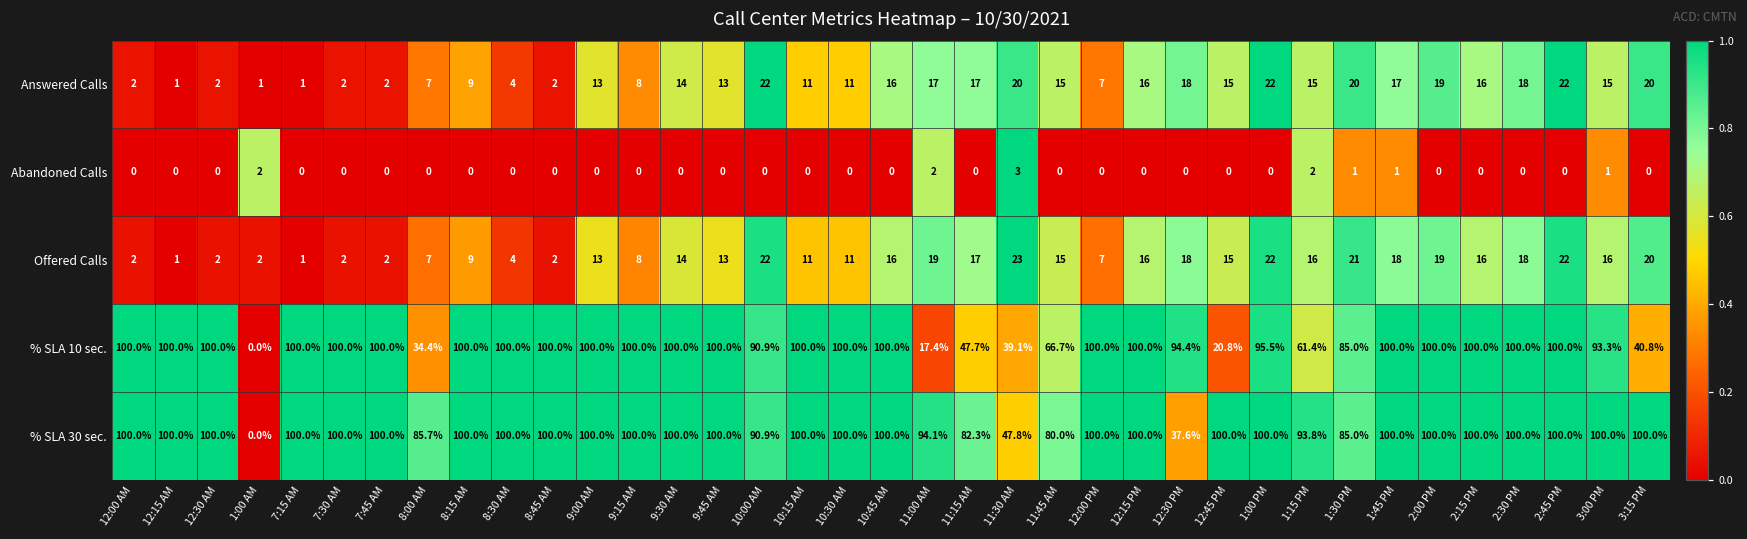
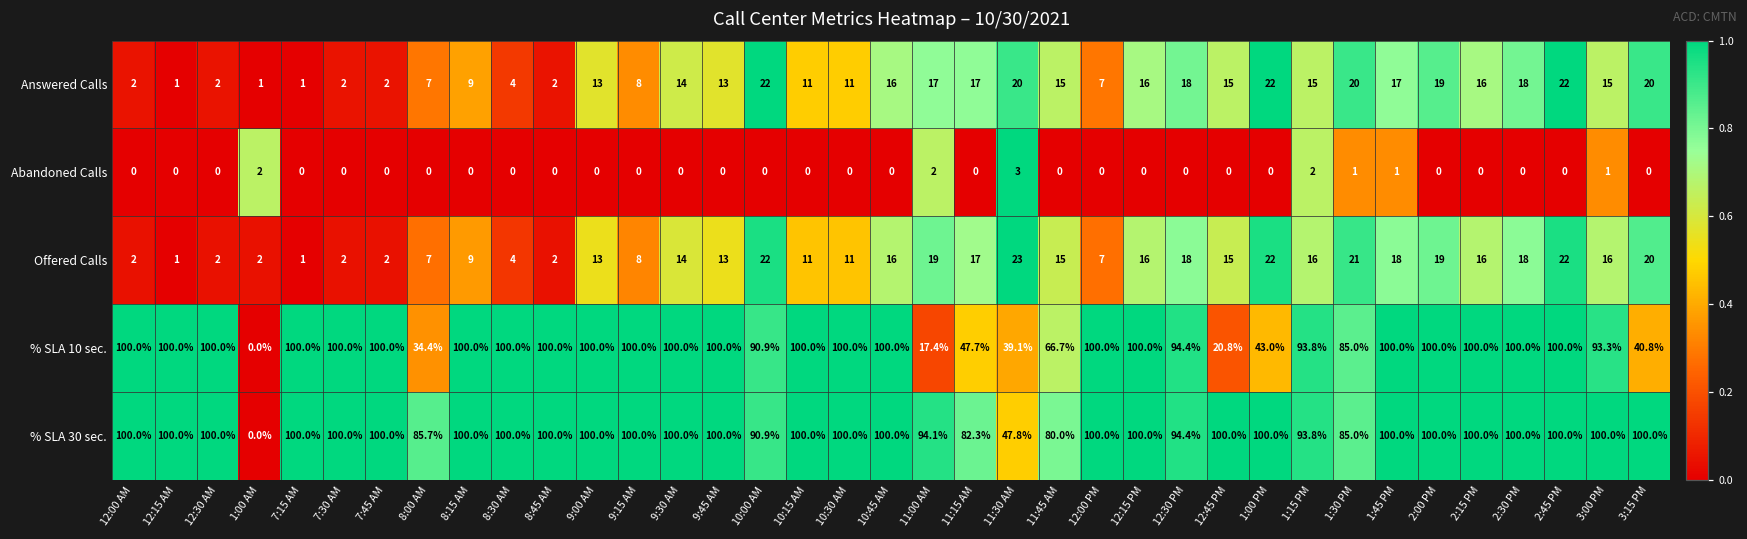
% SLA 10 sec., 1:00 PM: 95.5% -> 43.0%
% SLA 10 sec., 1:15 PM: 61.4% -> 93.8%
% SLA 30 sec., 12:30 PM: 37.6% -> 94.4%
